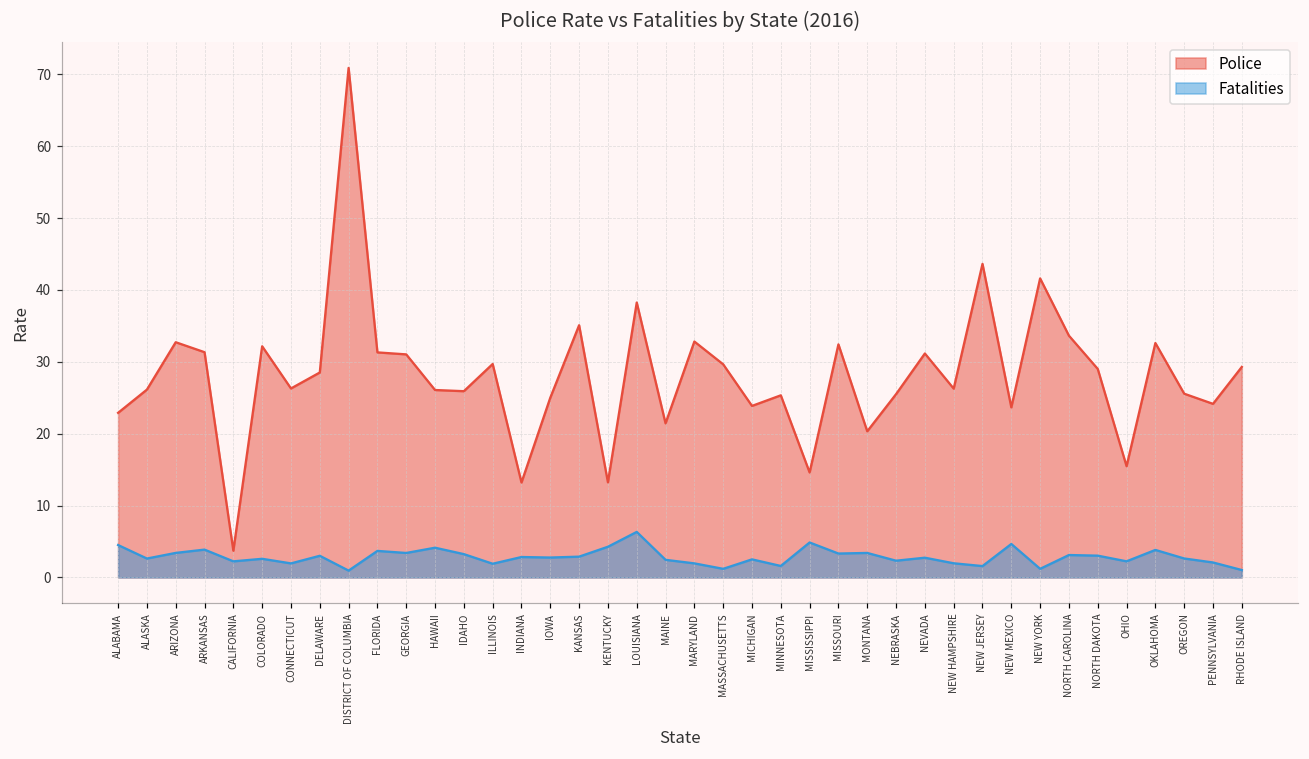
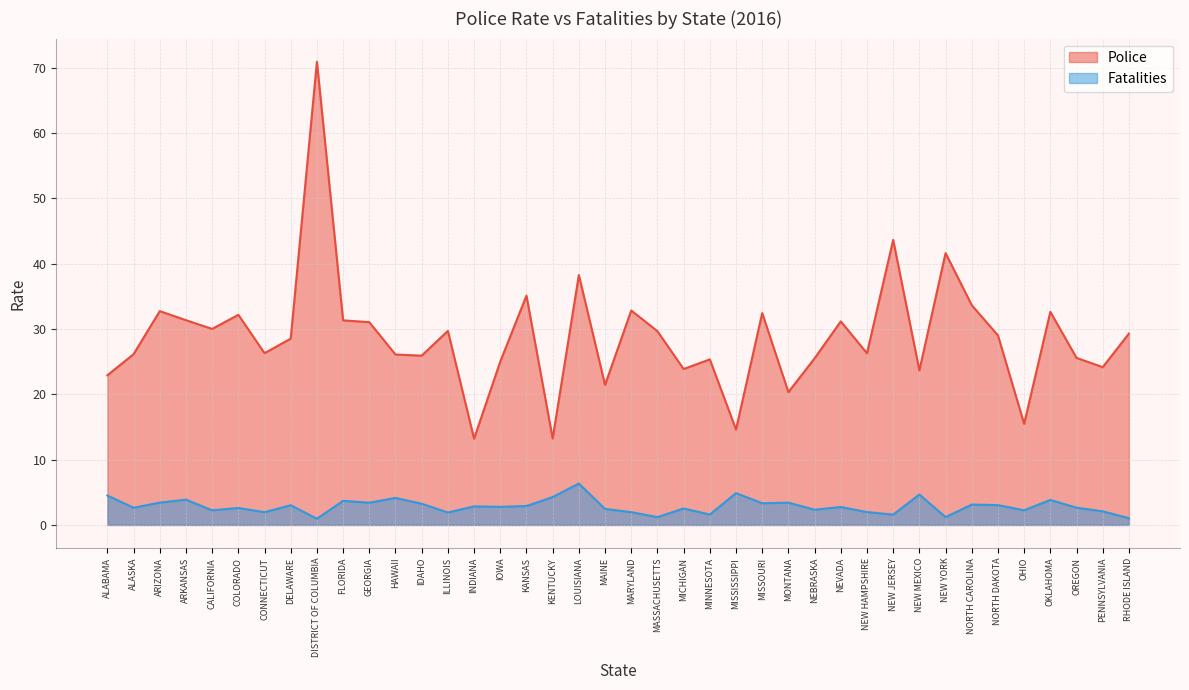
Police, CALIFORNIA: 4 -> 30
